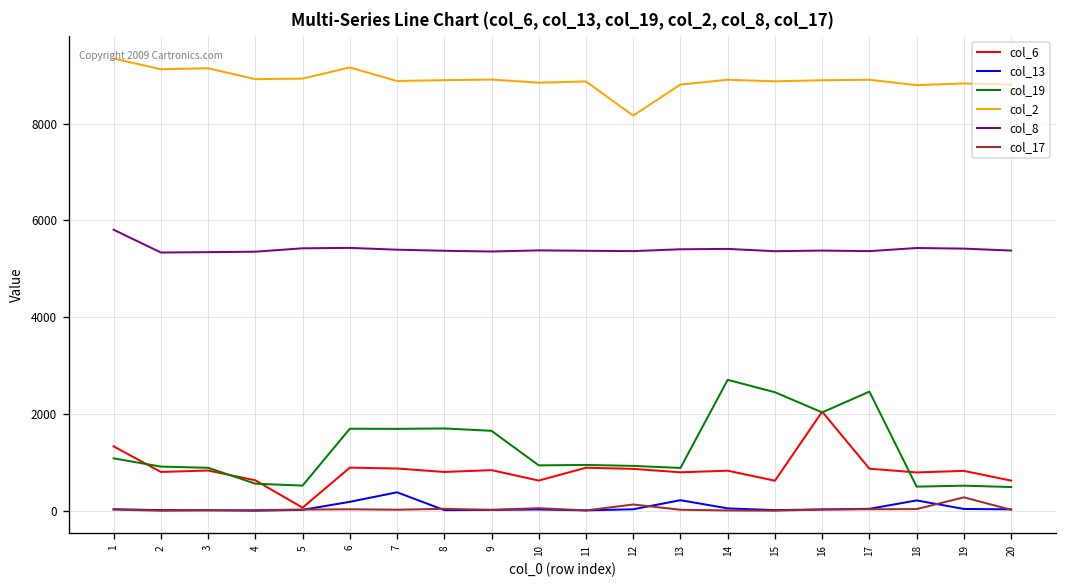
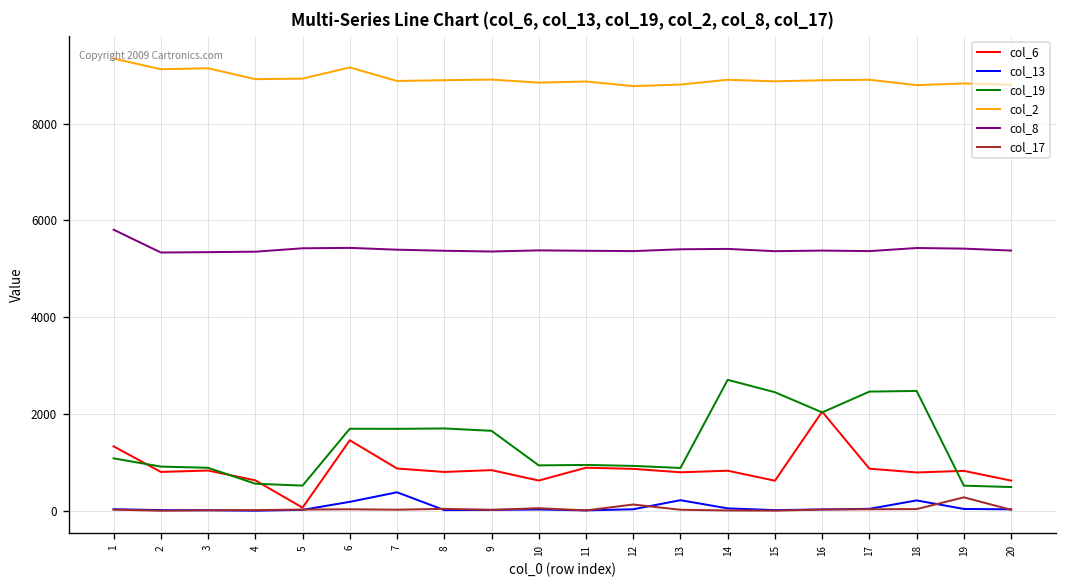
col_6, 6: 900 -> 1500
col_2, 12: 8200 -> 8800
col_19, 18: 500 -> 2500
